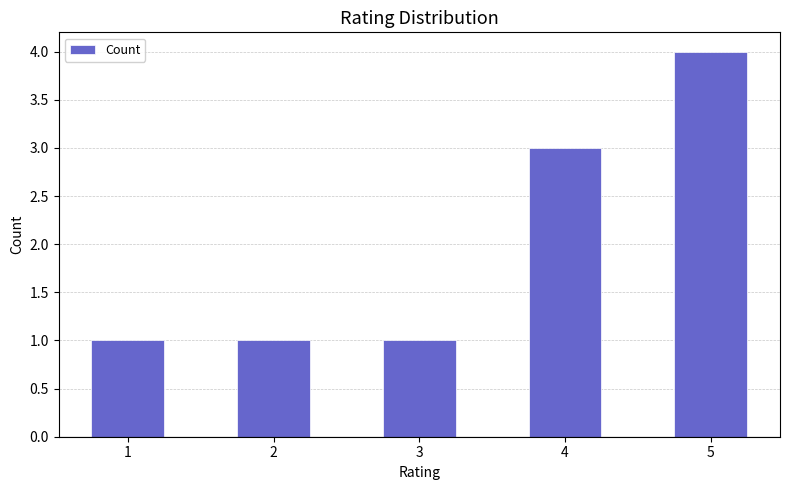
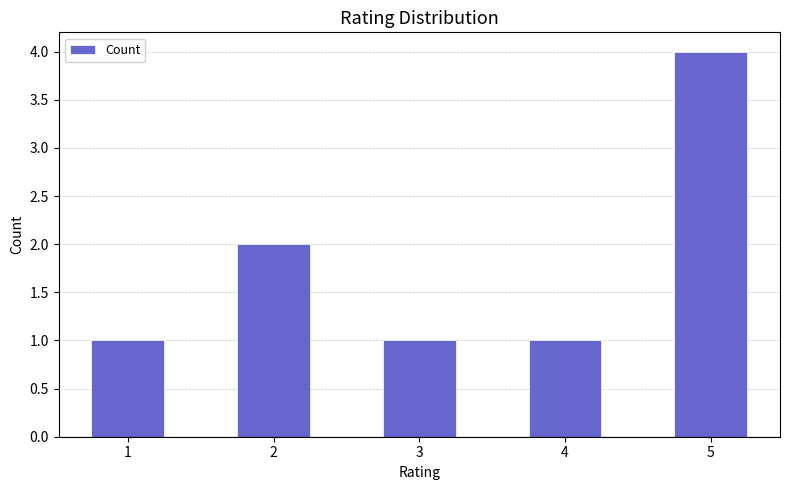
2: 1 -> 2
4: 3 -> 1
